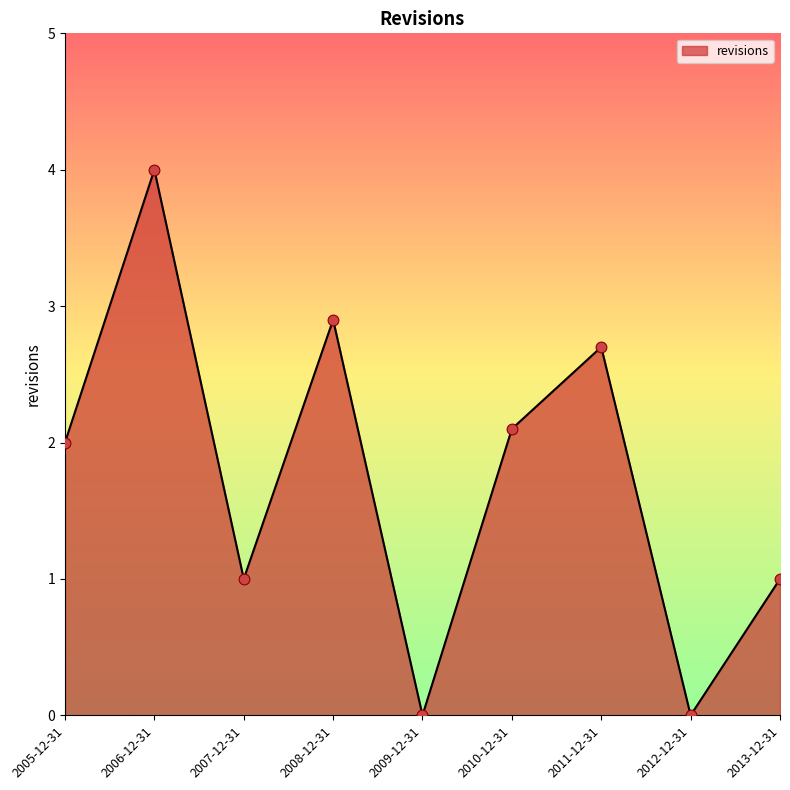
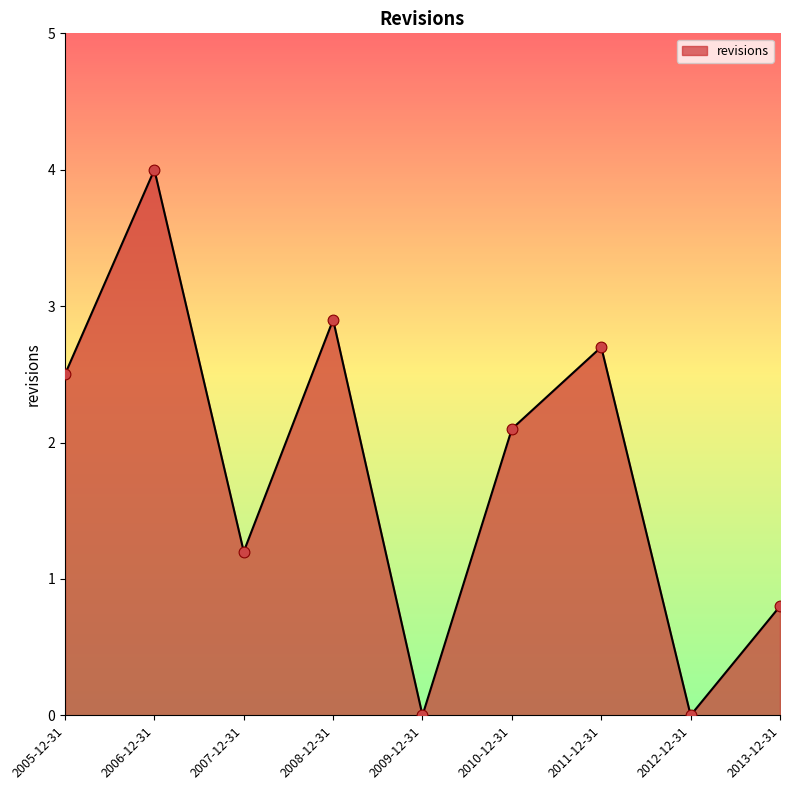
2005-12-31: 2.0 -> 2.5
2007-12-31: 1.0 -> 1.2
2013-12-31: 1.0 -> 0.8
